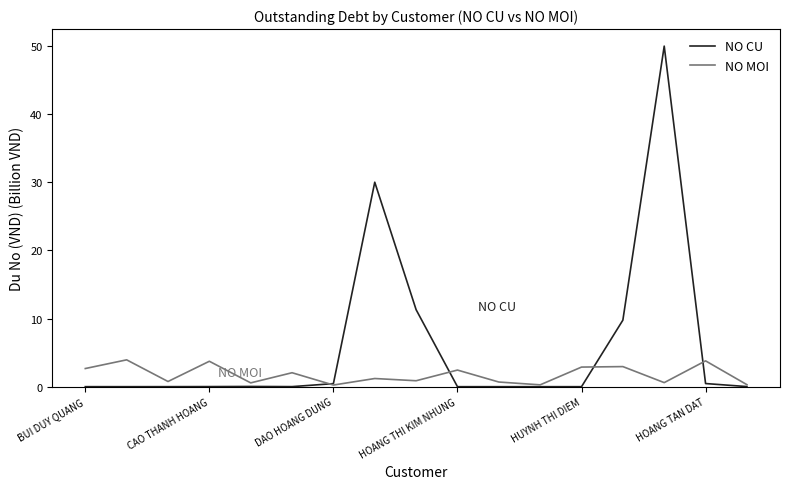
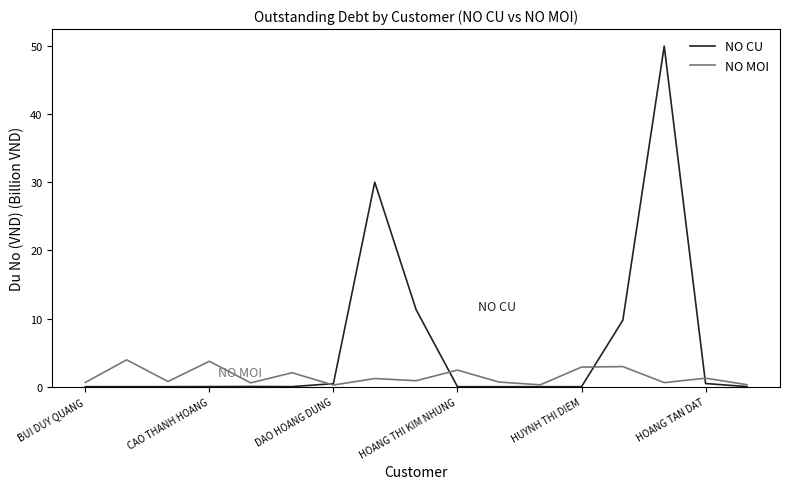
NO MOI, BUI DUY QUANG: 3 -> 1
NO MOI, HOANG TAN DAT: 4 -> 1
